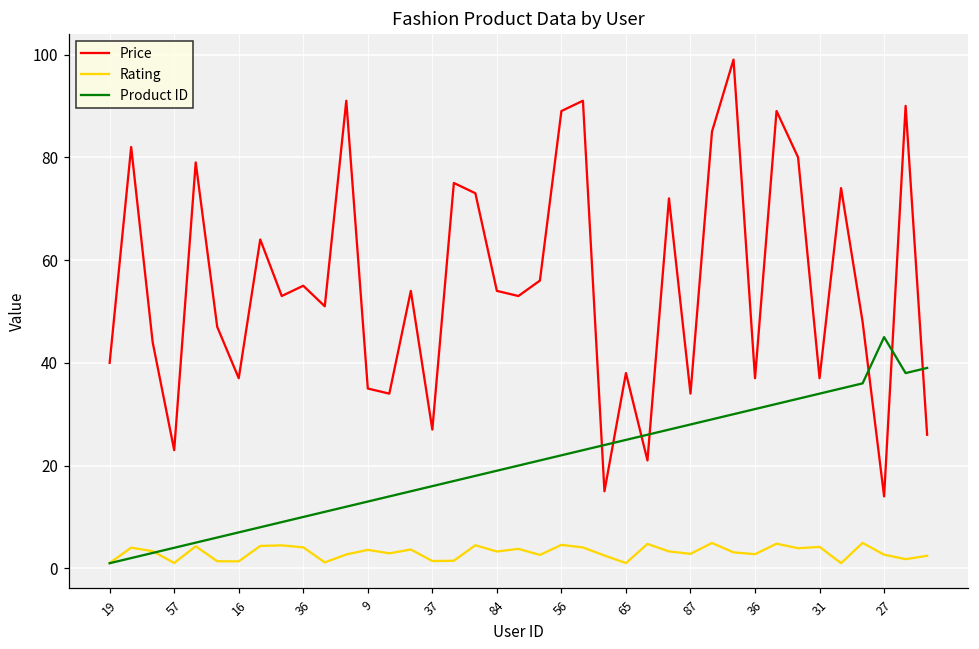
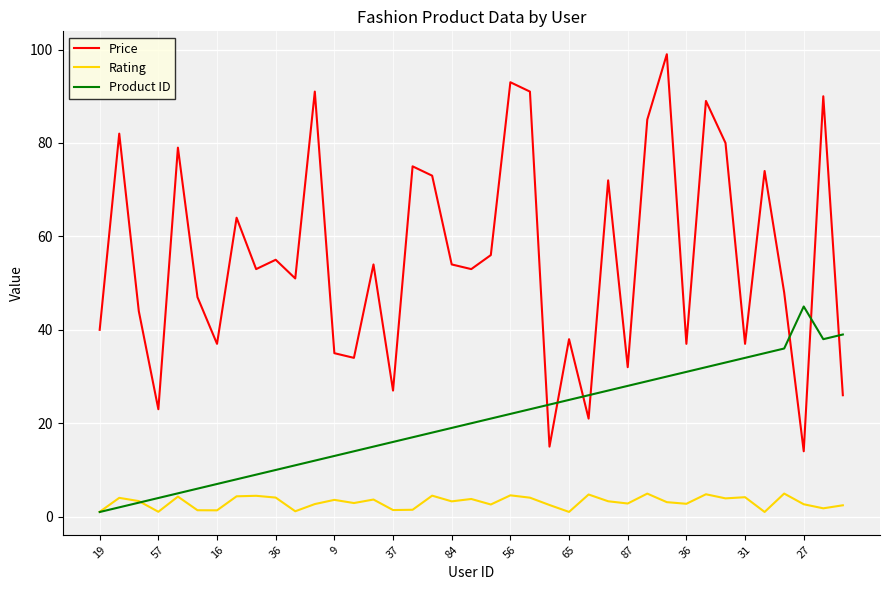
Price, 56: 89 -> 93
Price, 87: 34 -> 32
